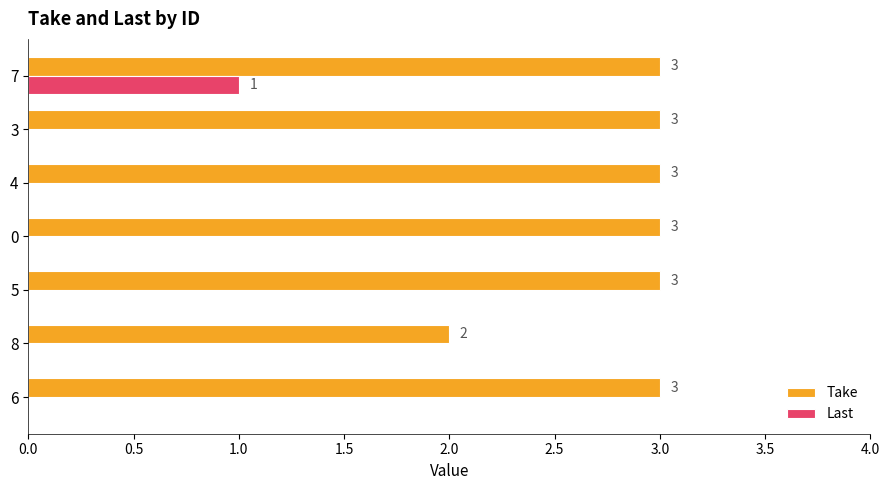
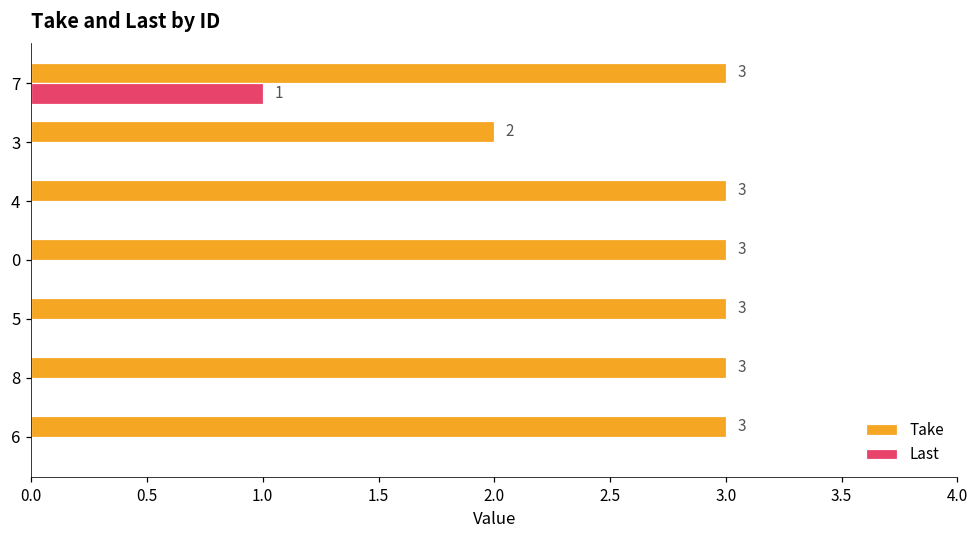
Take, 3: 3 -> 2
Take, 8: 2 -> 3
